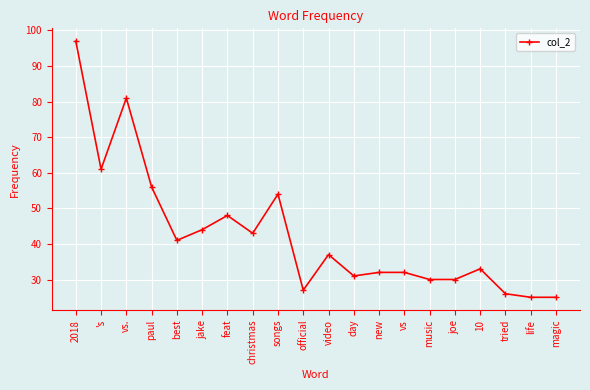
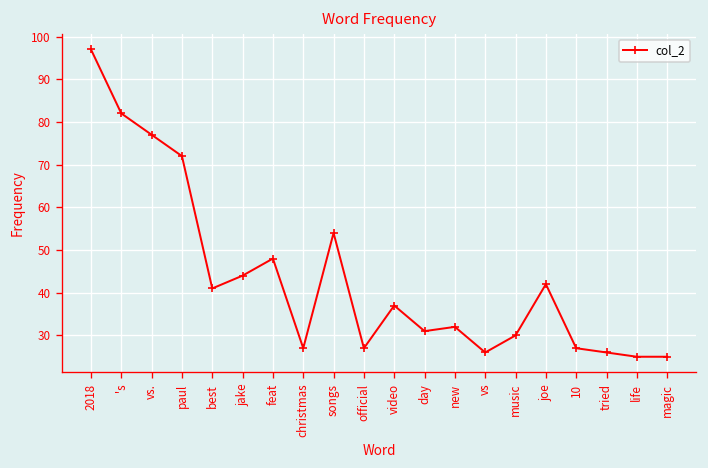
's: 61 -> 82
vs.: 81 -> 77
paul: 56 -> 72
christmas: 43 -> 27
vs: 32 -> 26
joe: 30 -> 42
10: 33 -> 27
